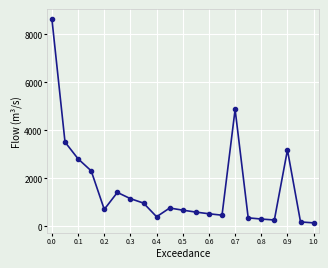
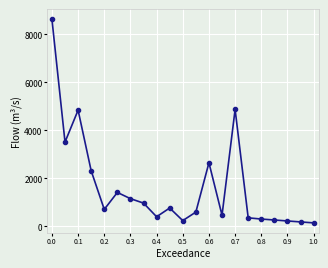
0.1: 2800 -> 4800
0.5: 700 -> 200
0.6: 500 -> 2600
0.9: 3200 -> 200
